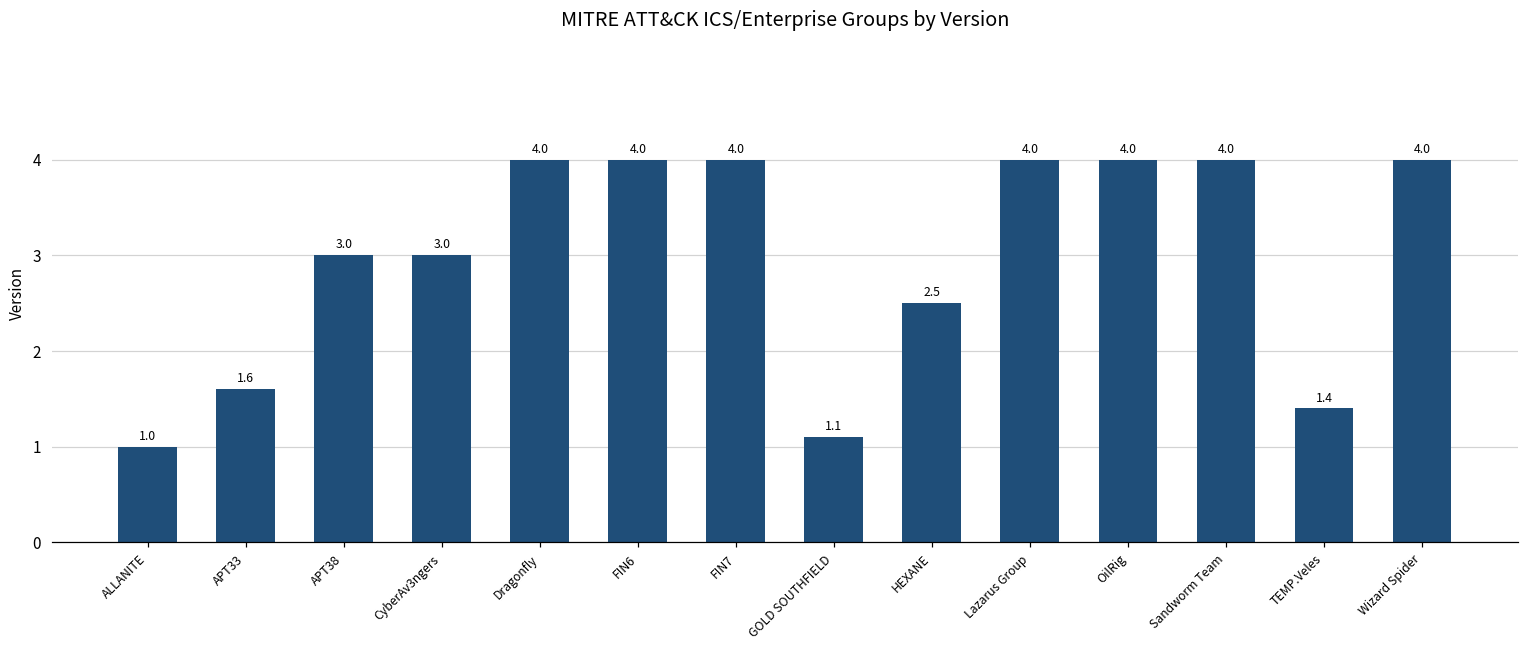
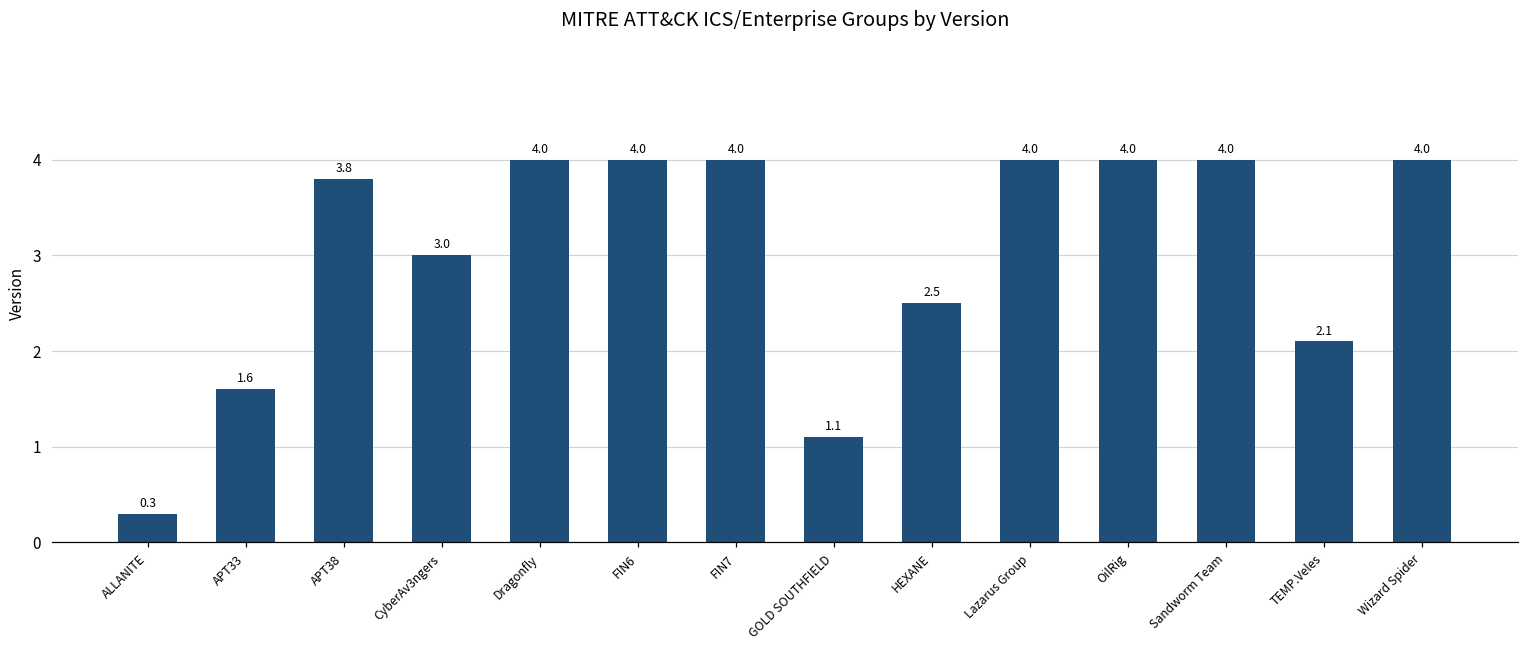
ALLANITE: 1.0 -> 0.3
APT38: 3.0 -> 3.8
TEMP.Veles: 1.4 -> 2.1
